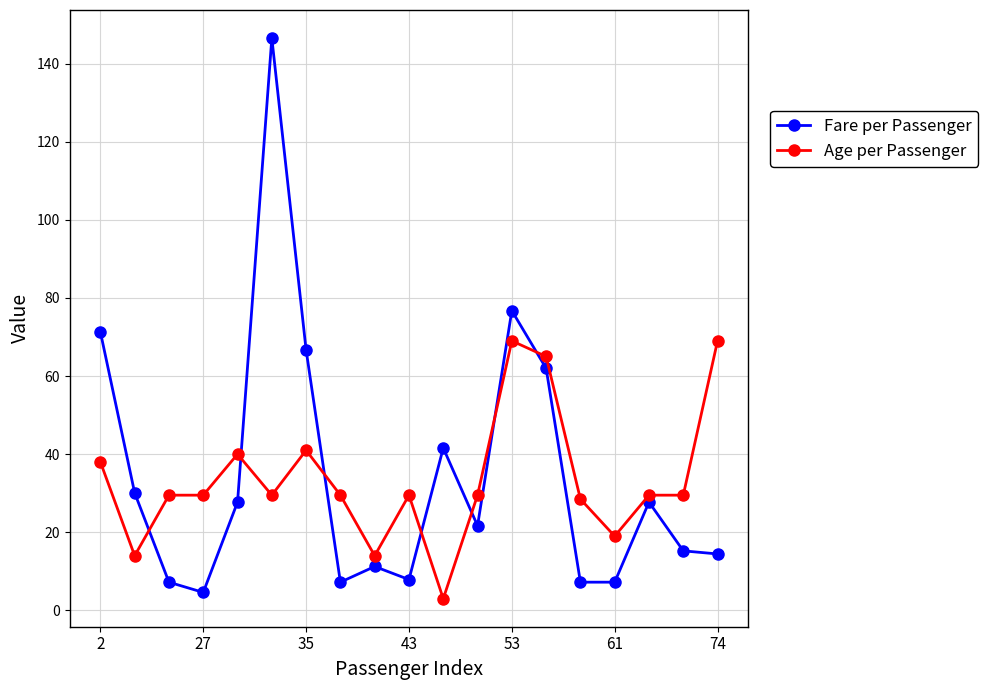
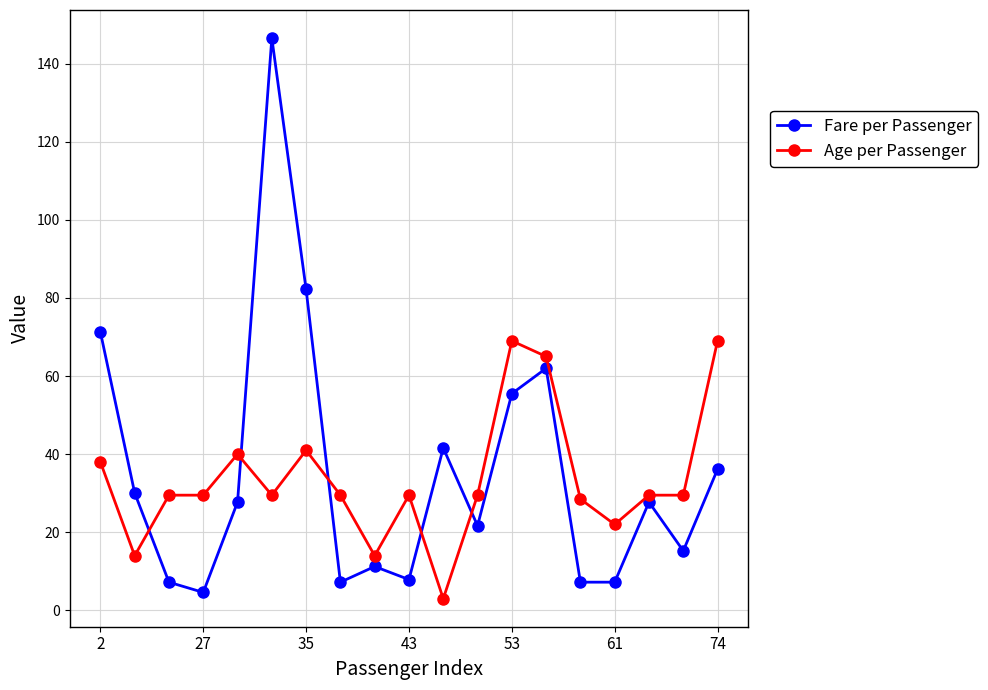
Fare per Passenger, 35: 67 -> 82
Fare per Passenger, 53: 77 -> 55
Age per Passenger, 61: 19 -> 22
Fare per Passenger, 74: 14 -> 36
